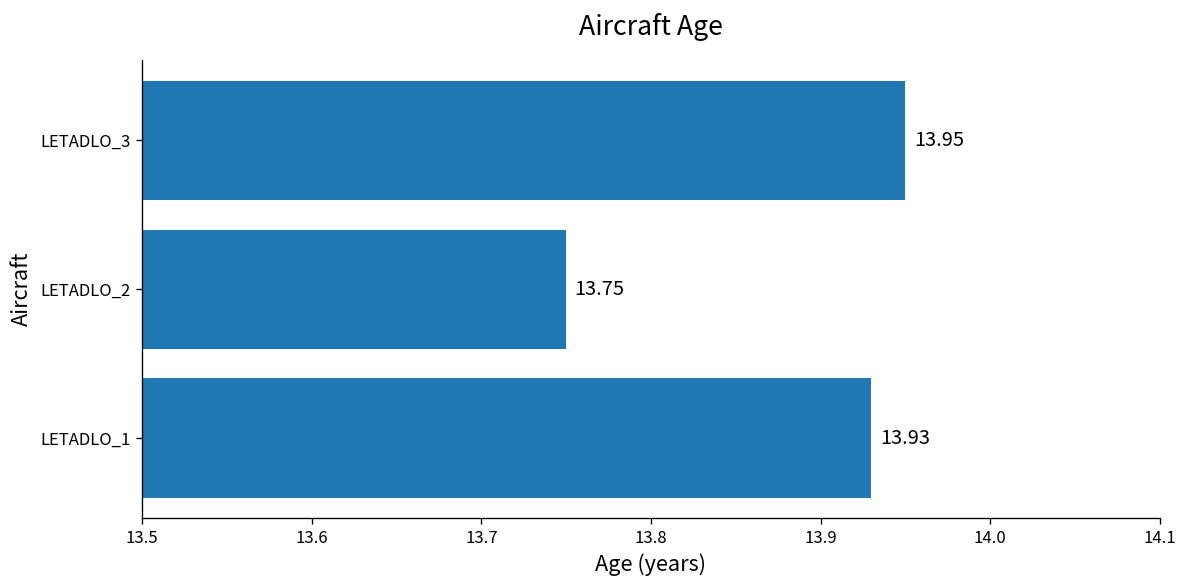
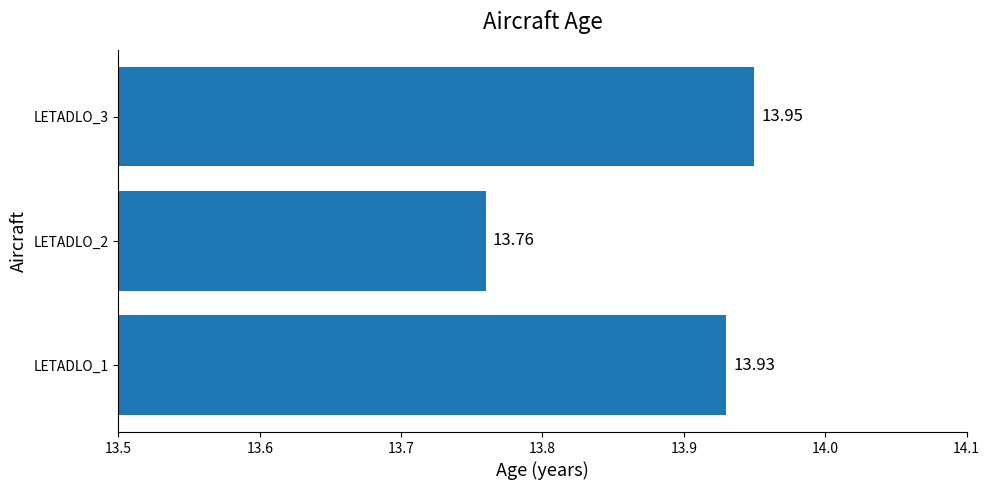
LETADLO_2: 13.75 -> 13.76
